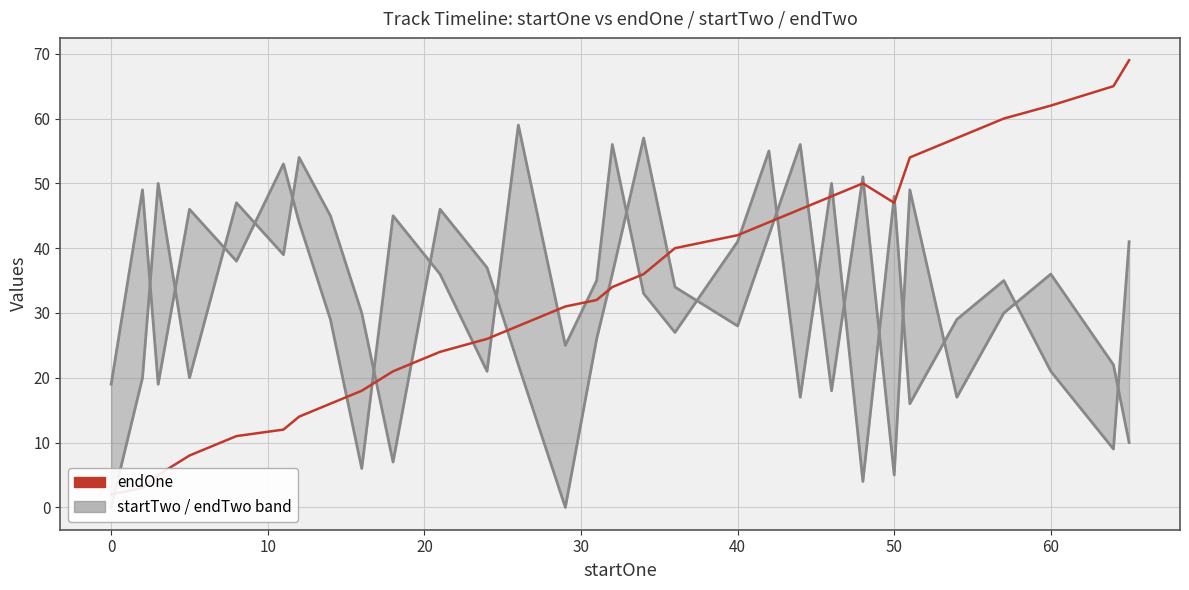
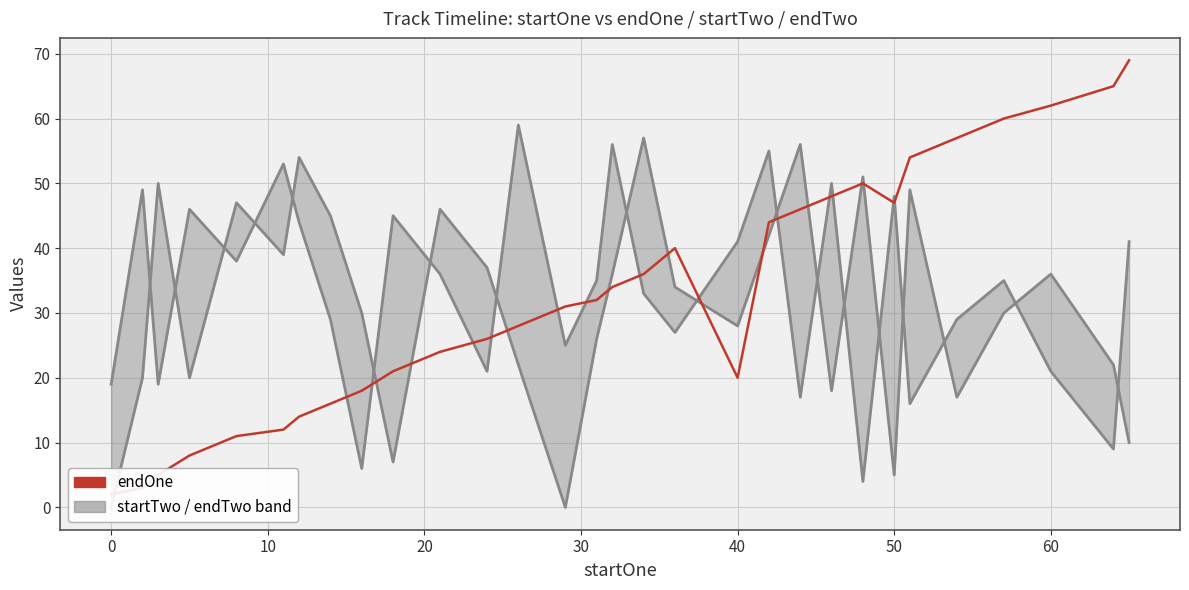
endOne, 40: 42 -> 20
